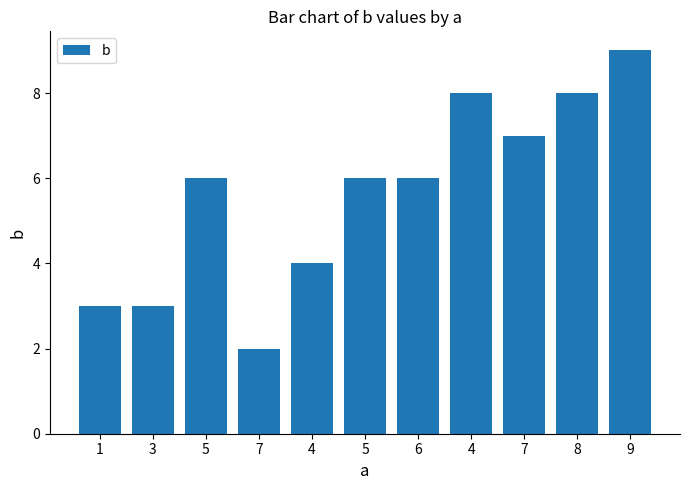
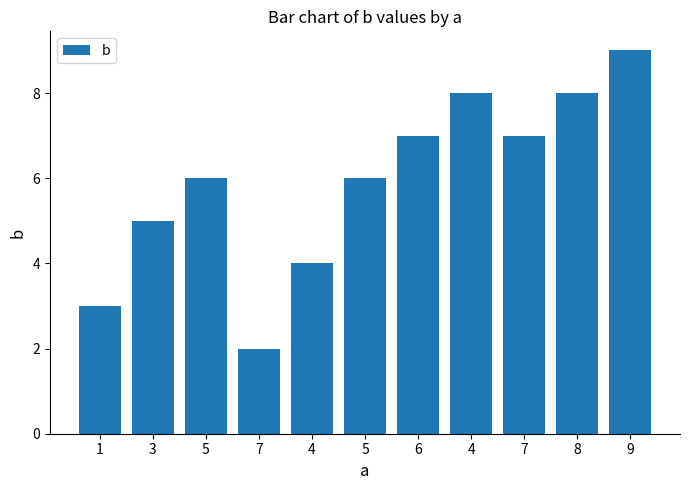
3: 3 -> 5
6: 6 -> 7
